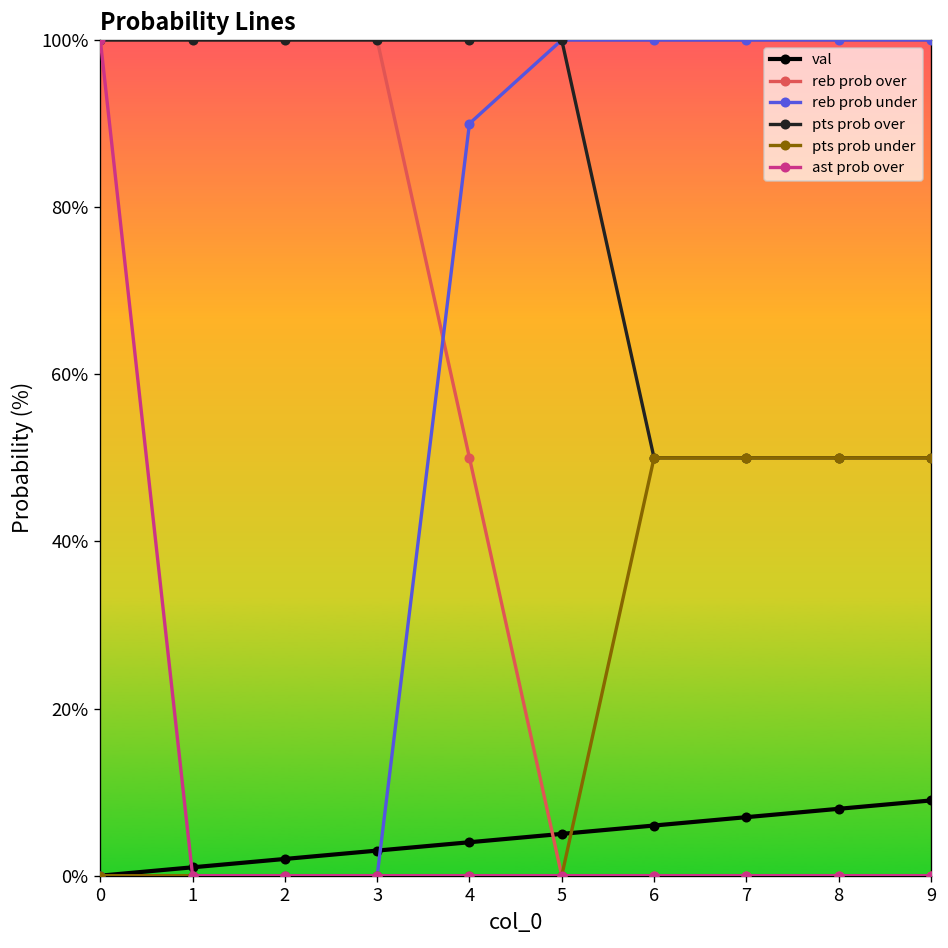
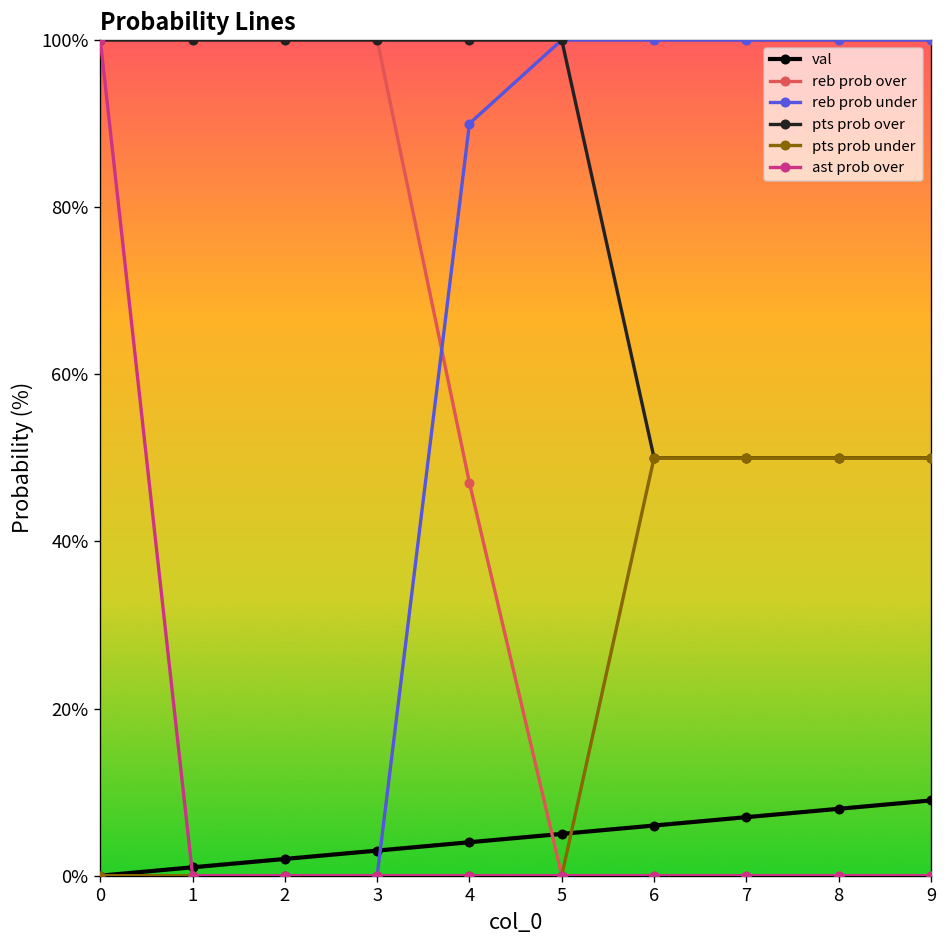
reb prob over, 4: 50% -> 47%
